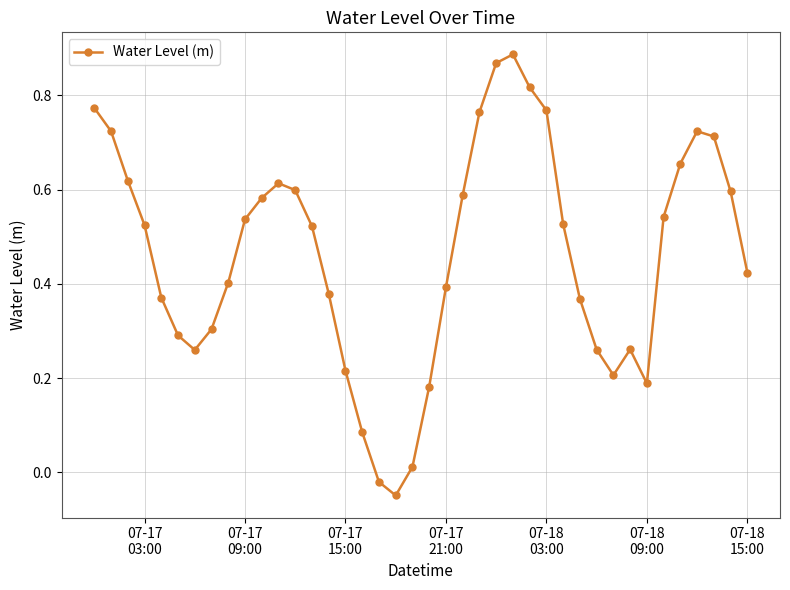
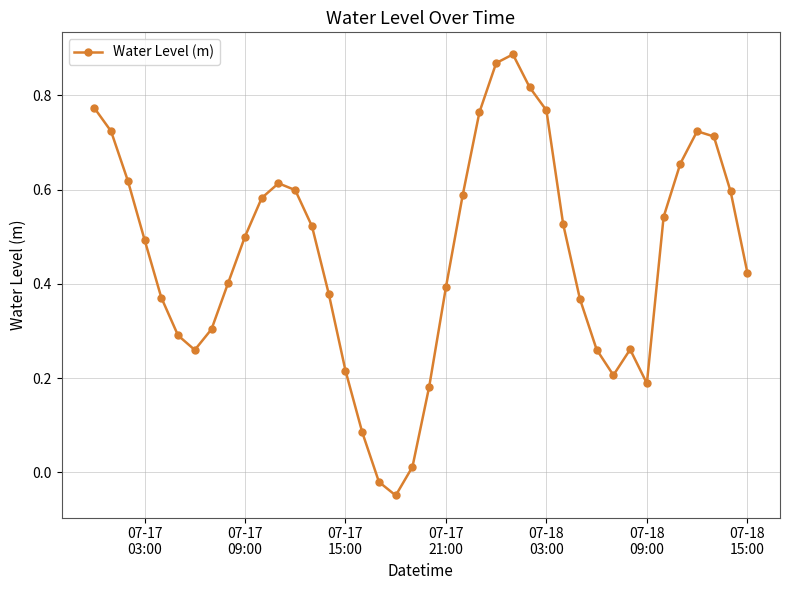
07-17 03:00: 0.52 -> 0.49
07-17 09:00: 0.54 -> 0.50
